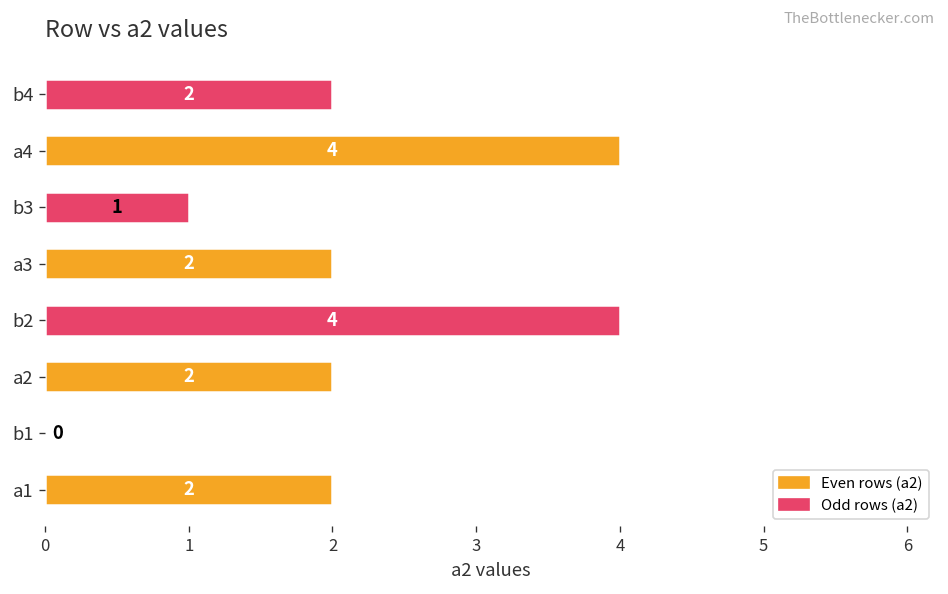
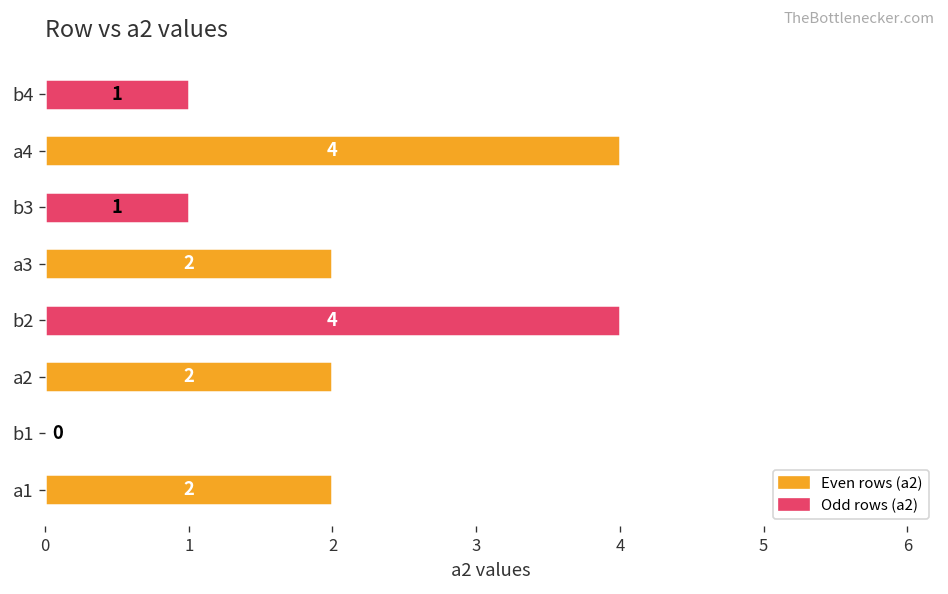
b4: 2 -> 1
